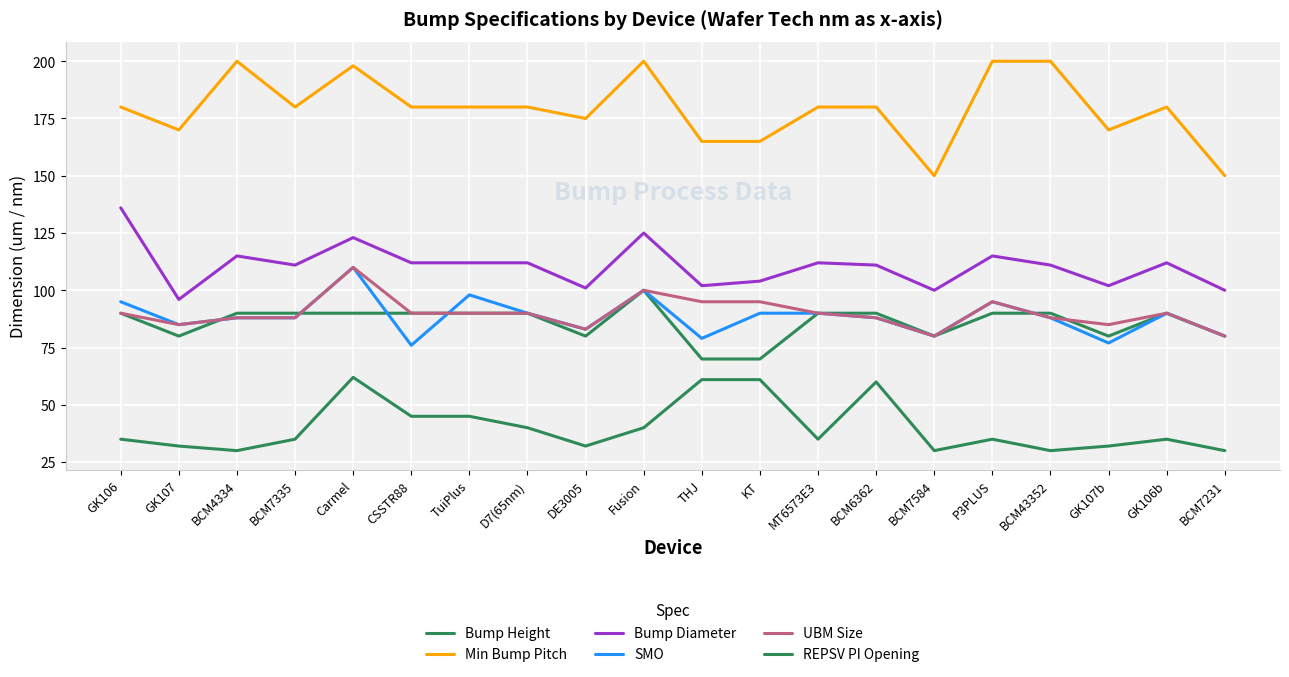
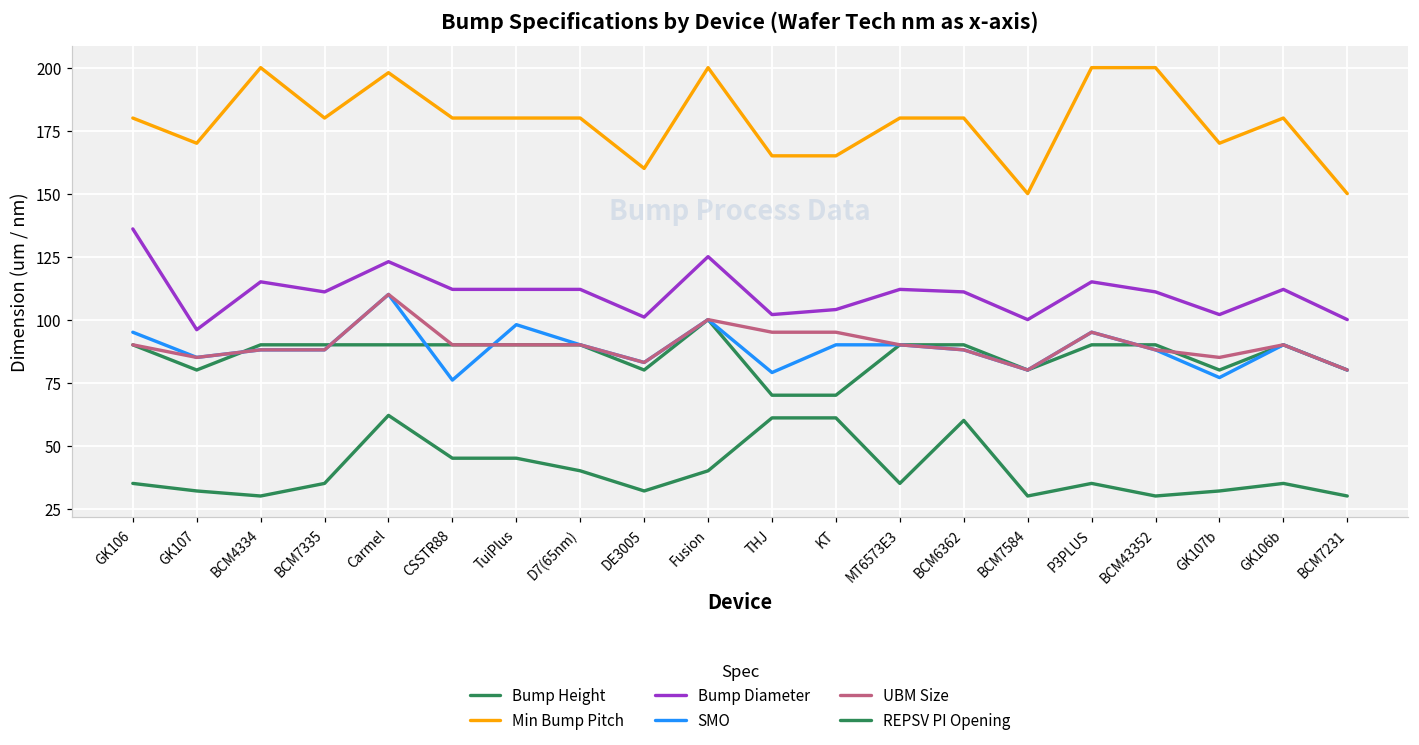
Min Bump Pitch, DE3005: 175 -> 160
